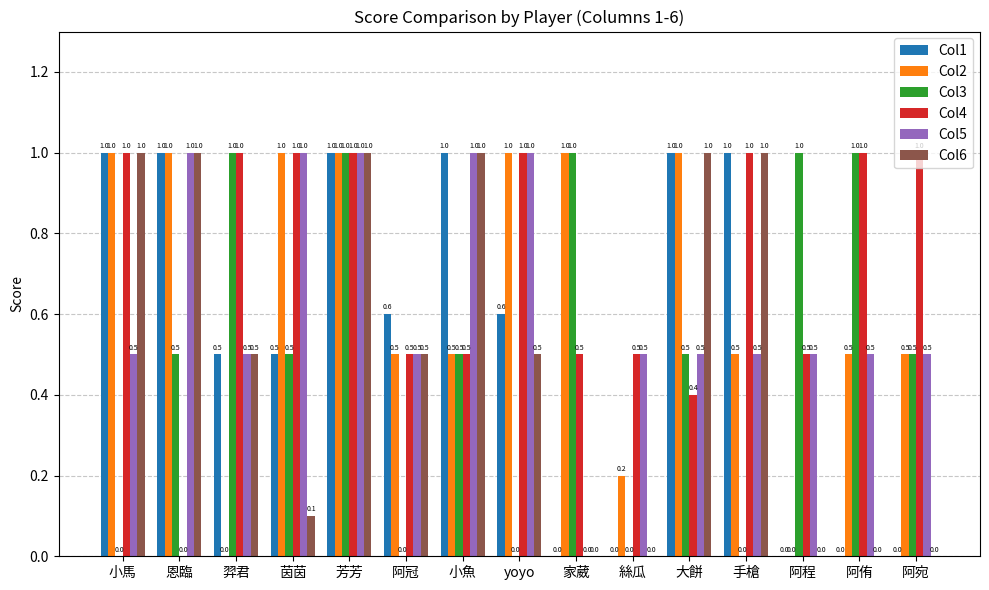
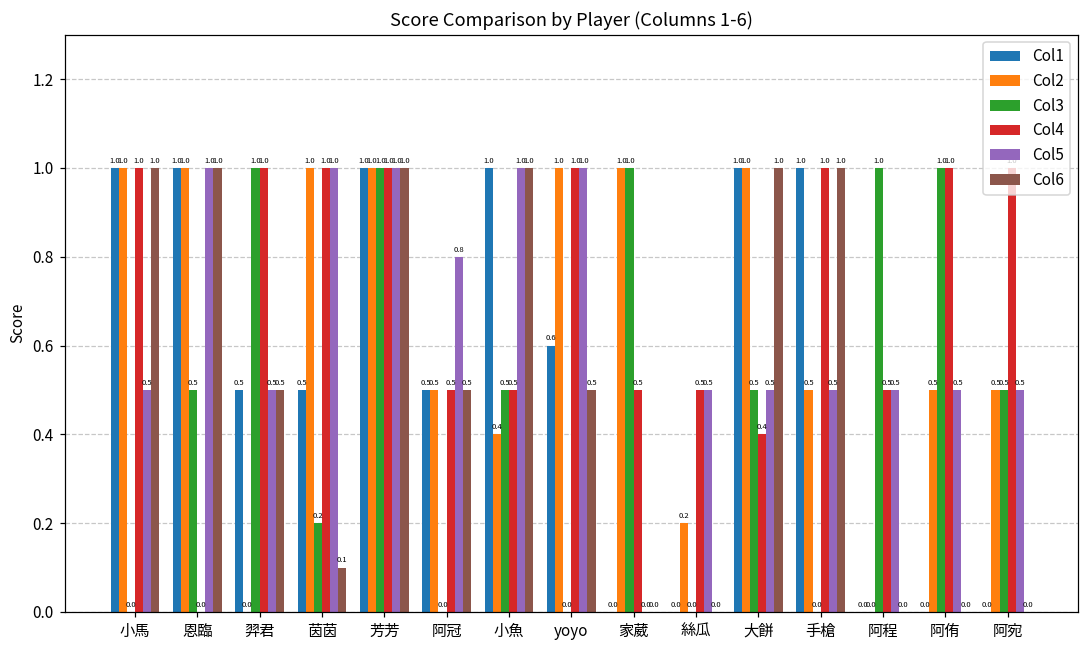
Col3, 茵茵: 0.5 -> 0.2
Col1, 阿冠: 0.6 -> 0.5
Col5, 阿冠: 0.5 -> 0.8
Col2, 小魚: 0.5 -> 0.4
